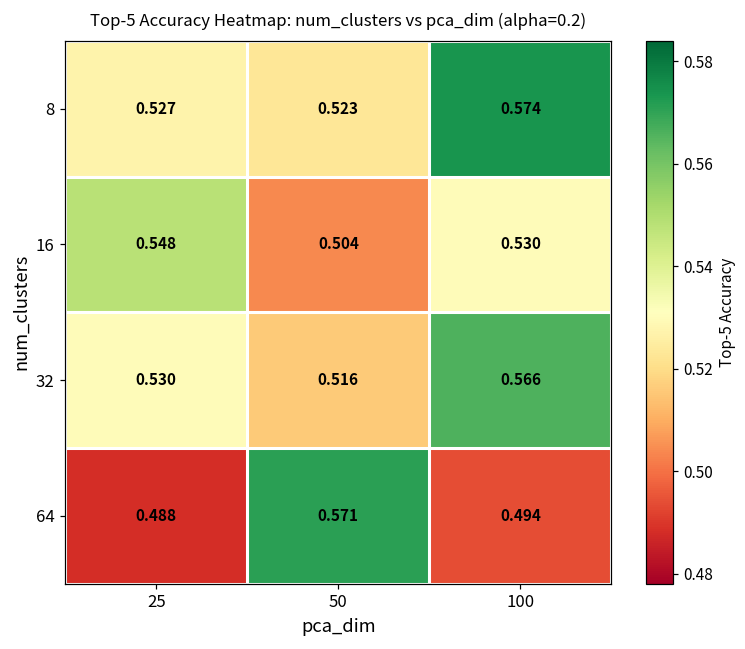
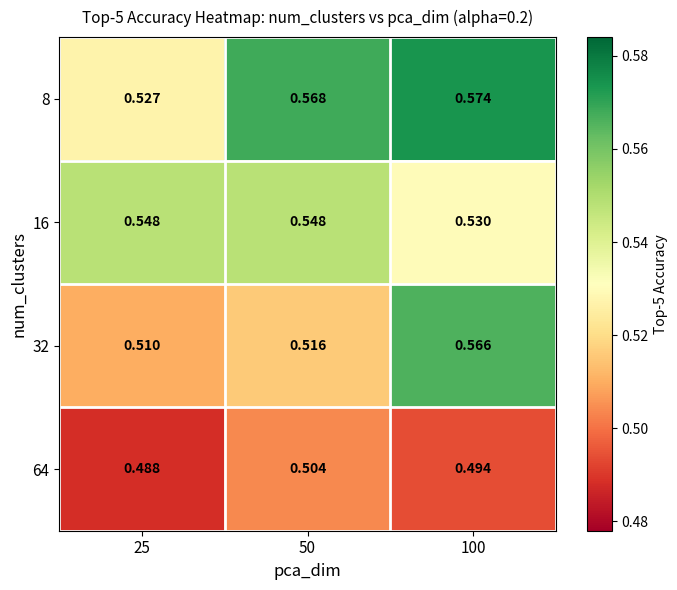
8, 50: 0.523 -> 0.568
16, 50: 0.504 -> 0.548
32, 25: 0.530 -> 0.510
64, 50: 0.571 -> 0.504
